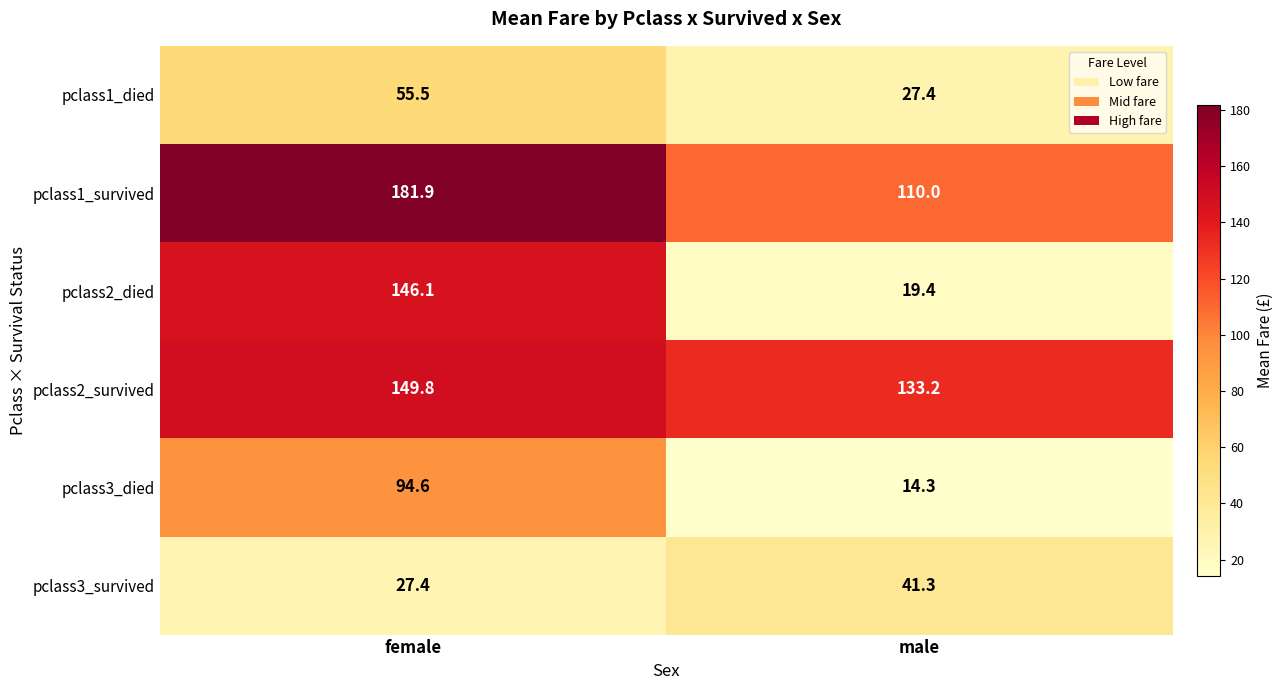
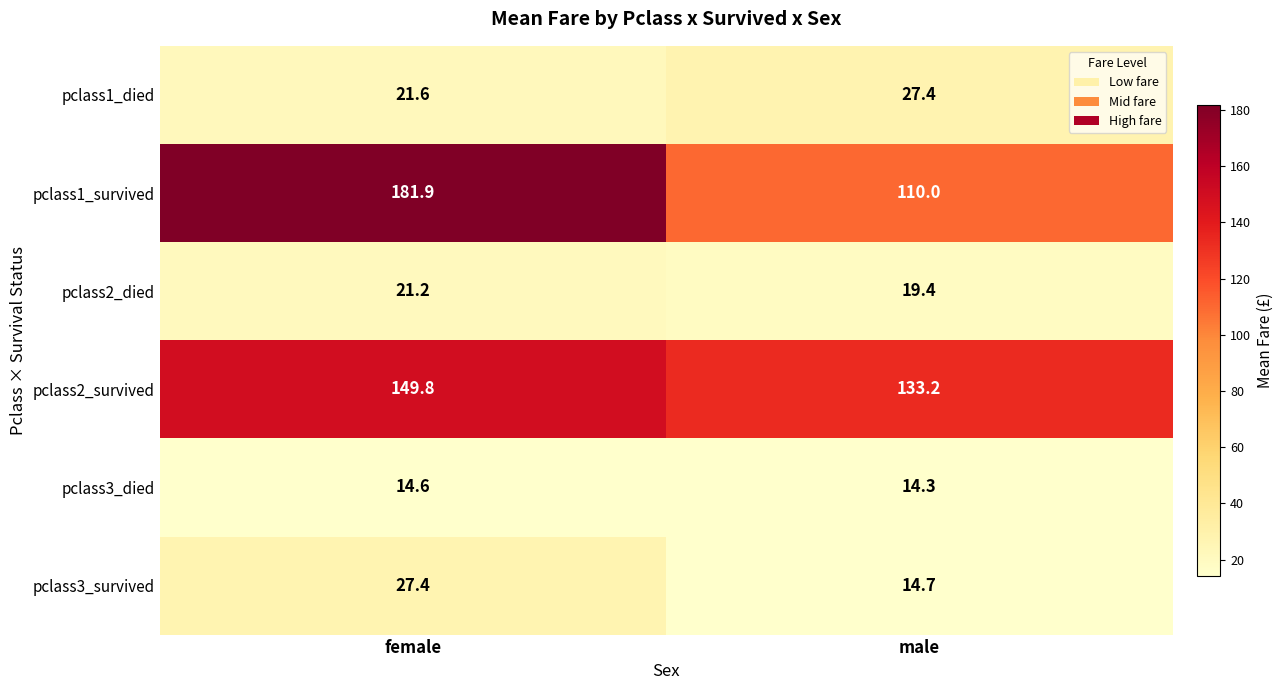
pclass1_died, female: 55.5 -> 21.6
pclass2_died, female: 146.1 -> 21.2
pclass3_died, female: 94.6 -> 14.6
pclass3_survived, male: 41.3 -> 14.7
